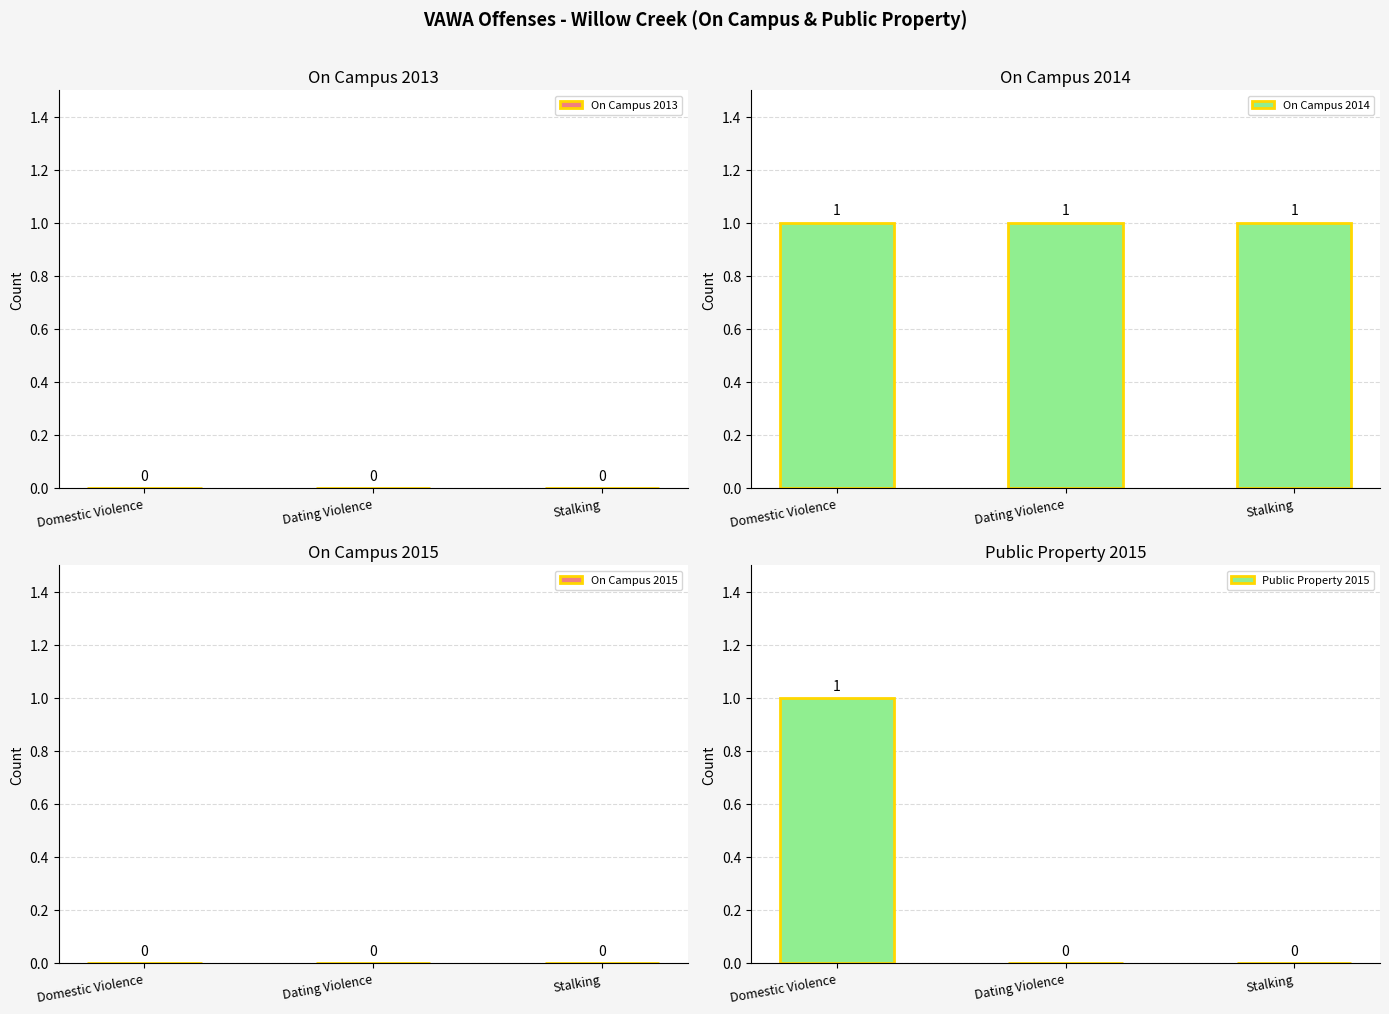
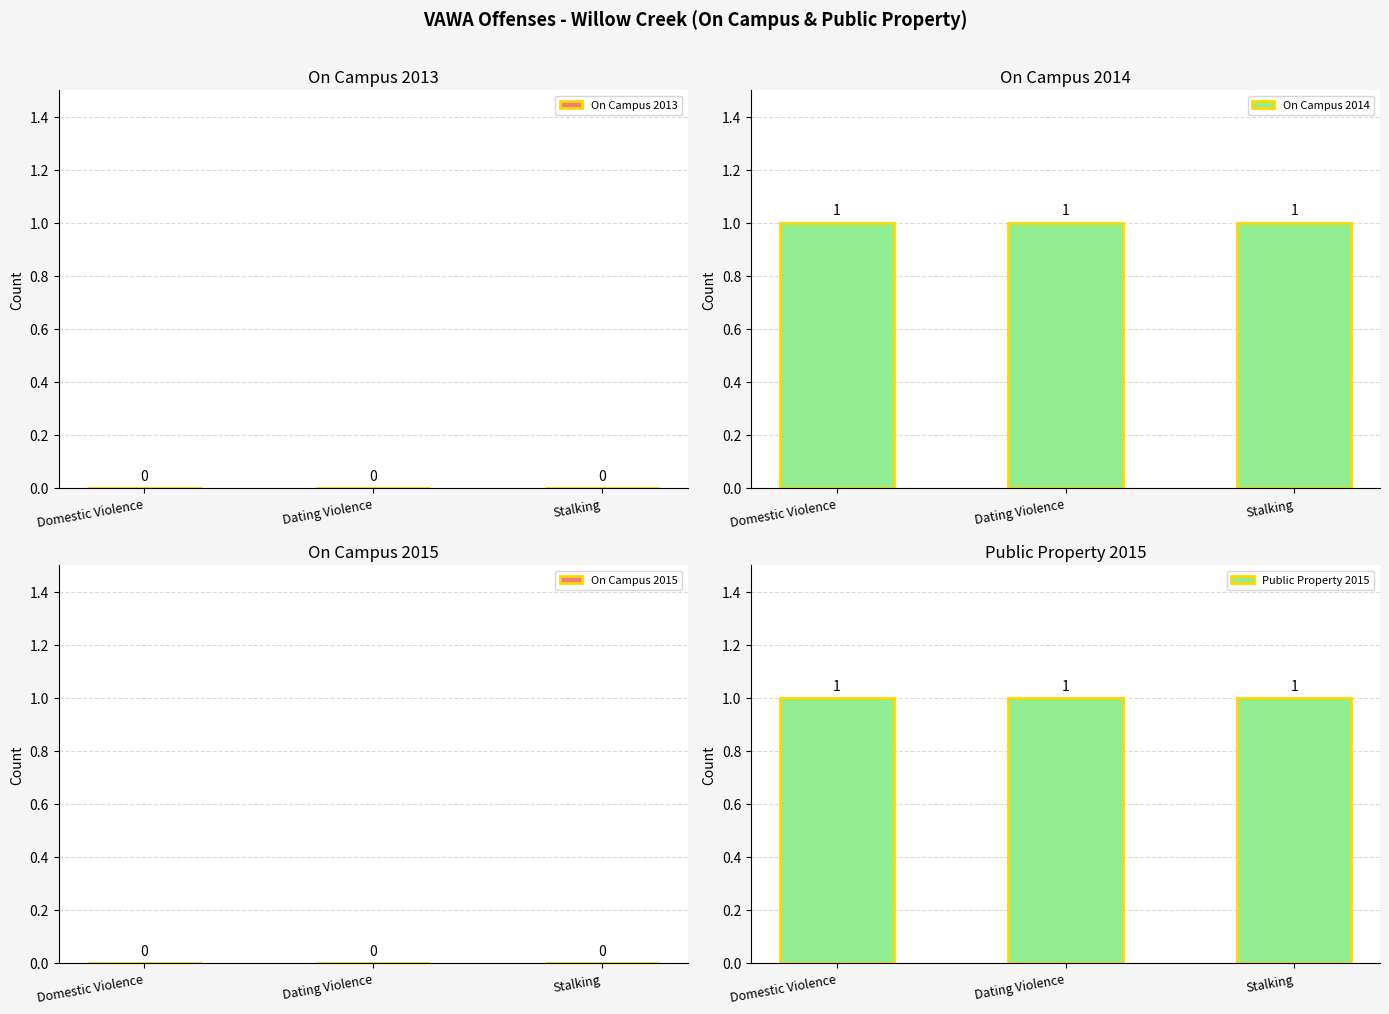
Public Property 2015, Dating Violence: 0 -> 1
Public Property 2015, Stalking: 0 -> 1
